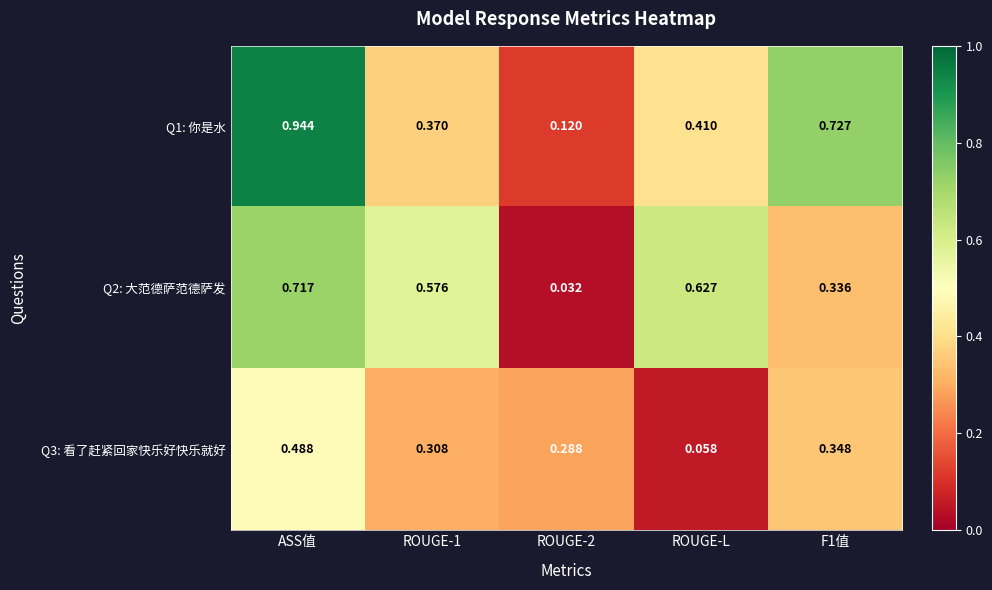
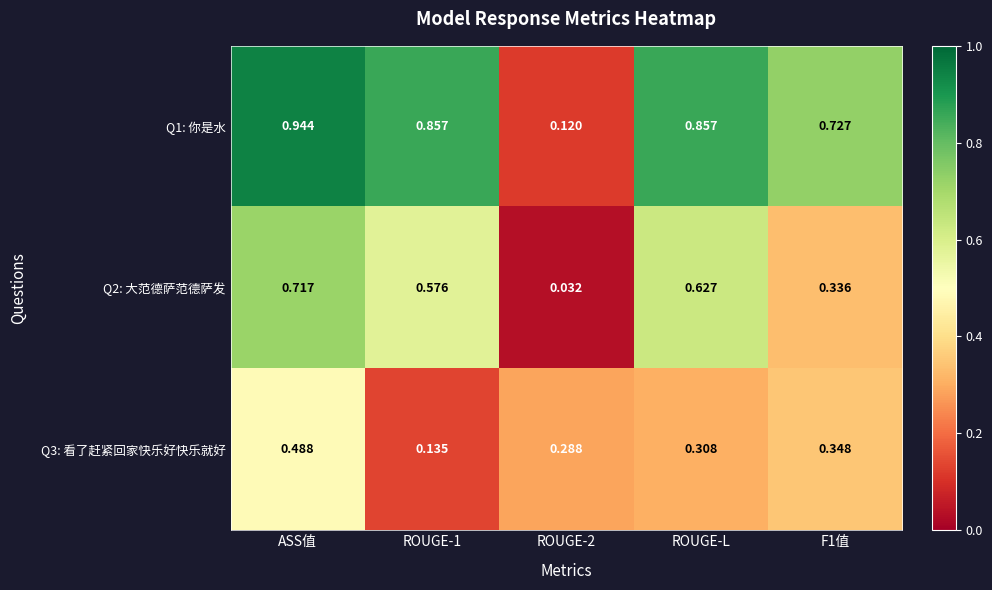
Q1: 你是水, ROUGE-1: 0.370 -> 0.857
Q1: 你是水, ROUGE-L: 0.410 -> 0.857
Q3: 看了赶紧回家快乐好快乐就好, ROUGE-1: 0.308 -> 0.135
Q3: 看了赶紧回家快乐好快乐就好, ROUGE-L: 0.058 -> 0.308
